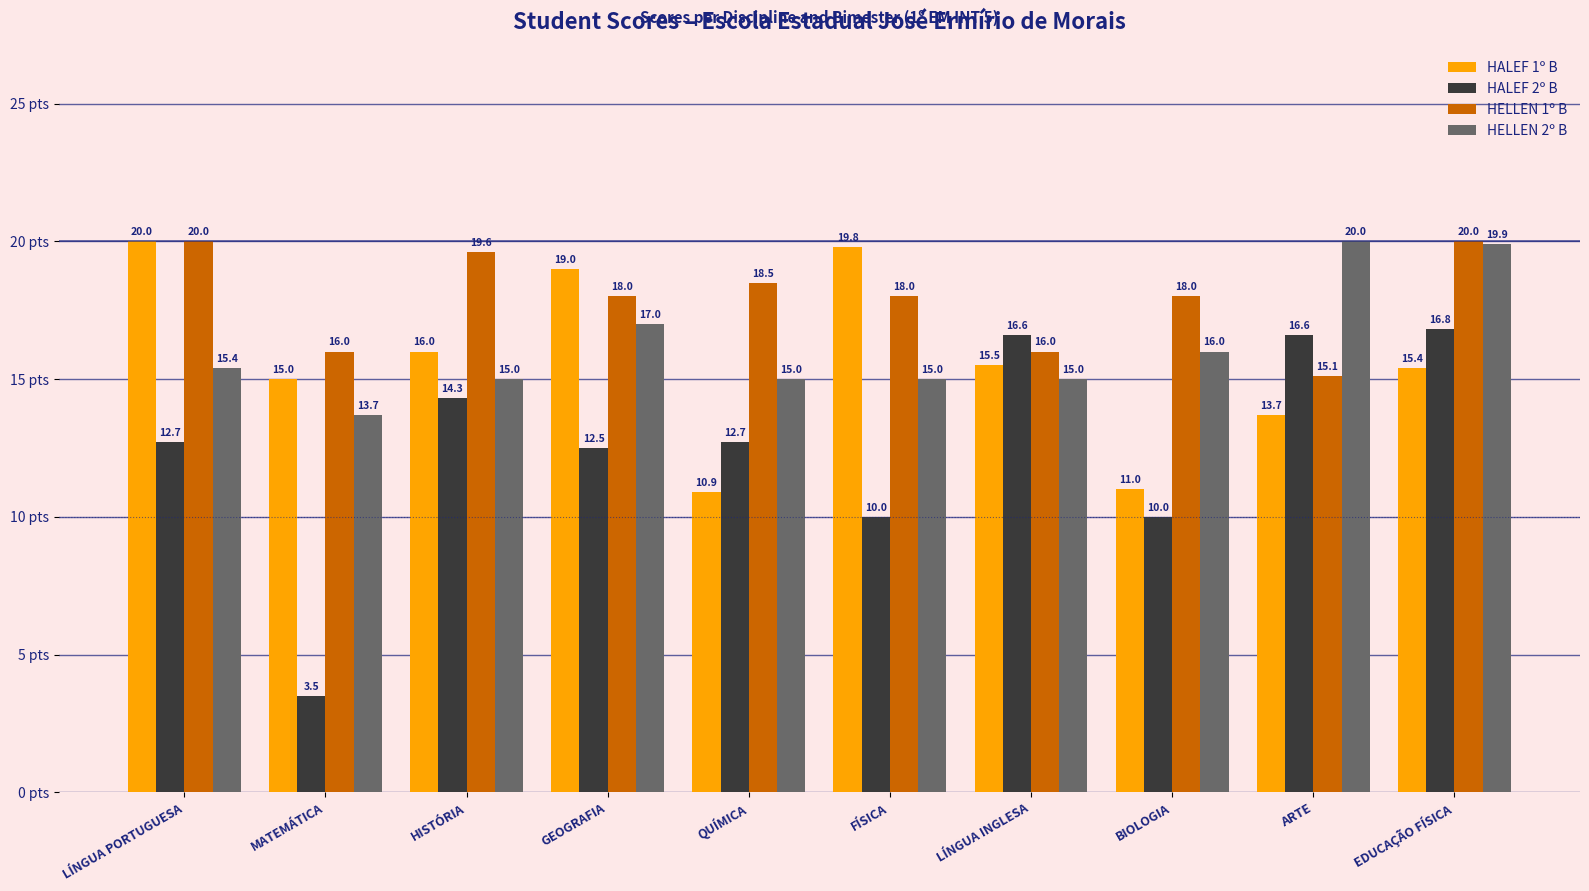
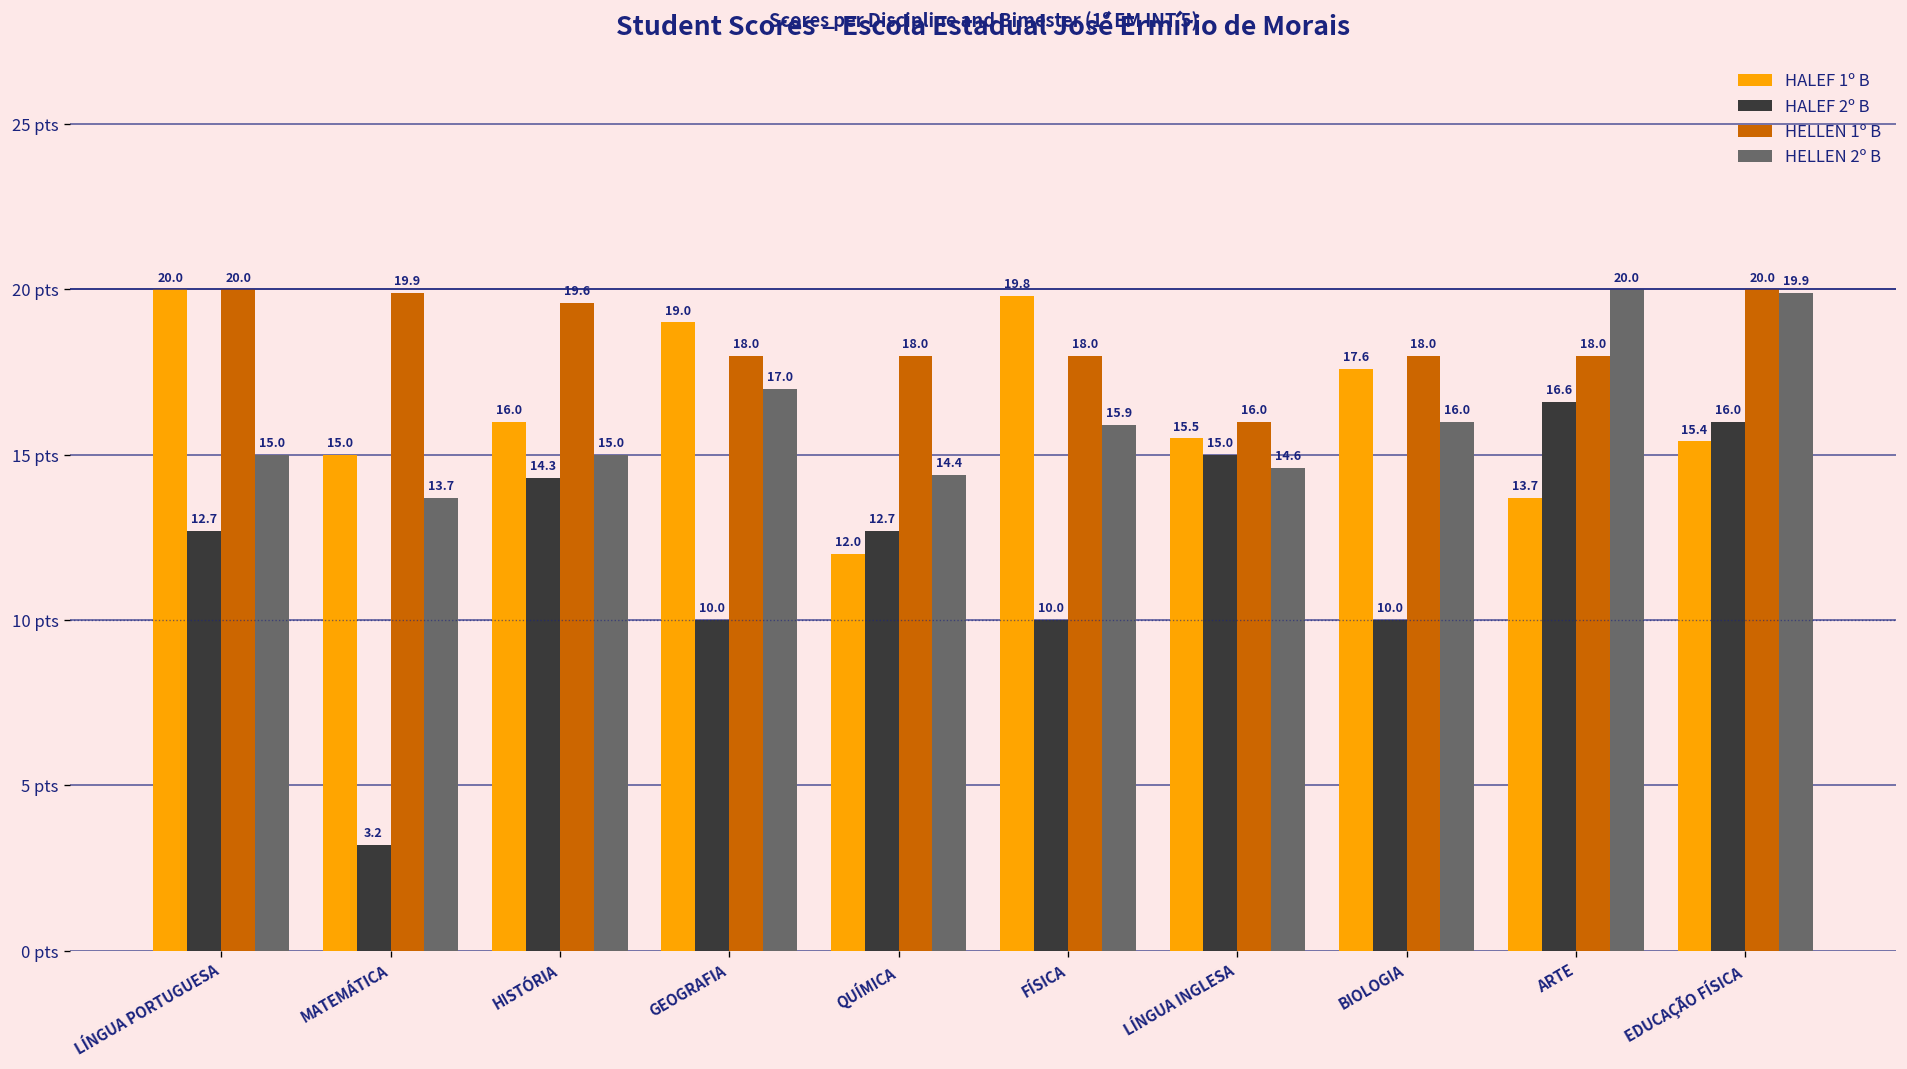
HELLEN 2º B, LÍNGUA PORTUGUESA: 15.4 -> 15.0
HALEF 2º B, MATEMÁTICA: 3.5 -> 3.2
HELLEN 1º B, MATEMÁTICA: 16.0 -> 19.9
HALEF 2º B, GEOGRAFIA: 12.5 -> 10.0
HALEF 1º B, QUÍMICA: 10.9 -> 12.0
HELLEN 1º B, QUÍMICA: 18.5 -> 18.0
HELLEN 2º B, QUÍMICA: 15.0 -> 14.4
HELLEN 2º B, FÍSICA: 15.0 -> 15.9
HALEF 2º B, LÍNGUA INGLESA: 16.6 -> 15.0
HELLEN 2º B, LÍNGUA INGLESA: 15.0 -> 14.6
HALEF 1º B, BIOLOGIA: 11.0 -> 17.6
HELLEN 1º B, ARTE: 15.1 -> 18.0
HALEF 2º B, EDUCAÇÃO FÍSICA: 16.8 -> 16.0
